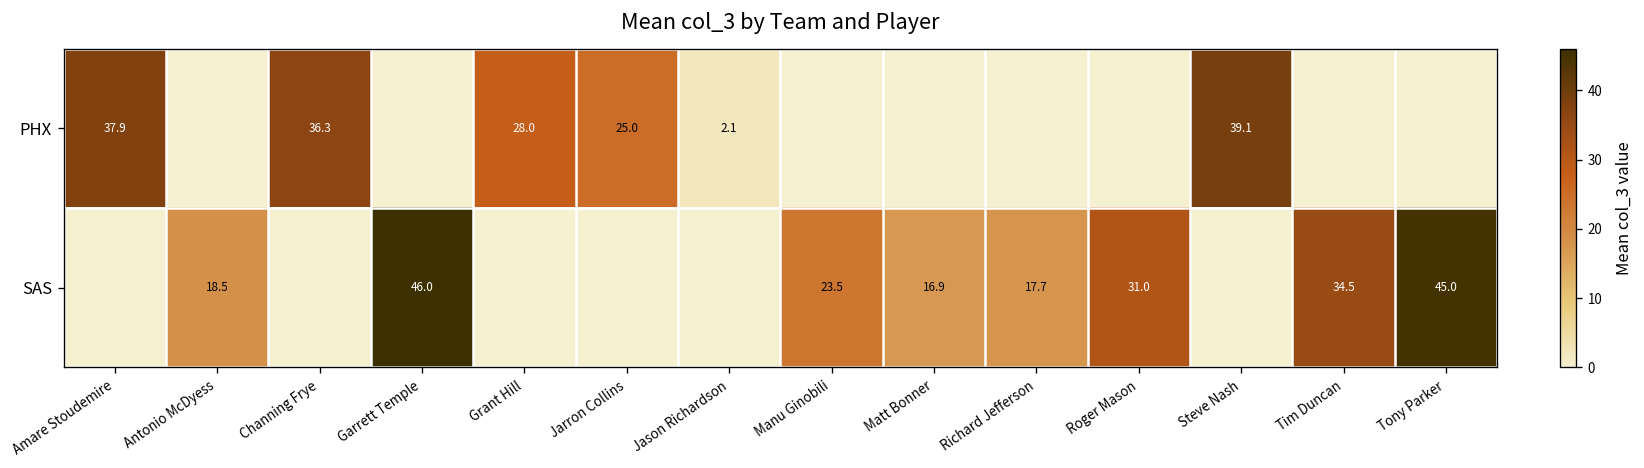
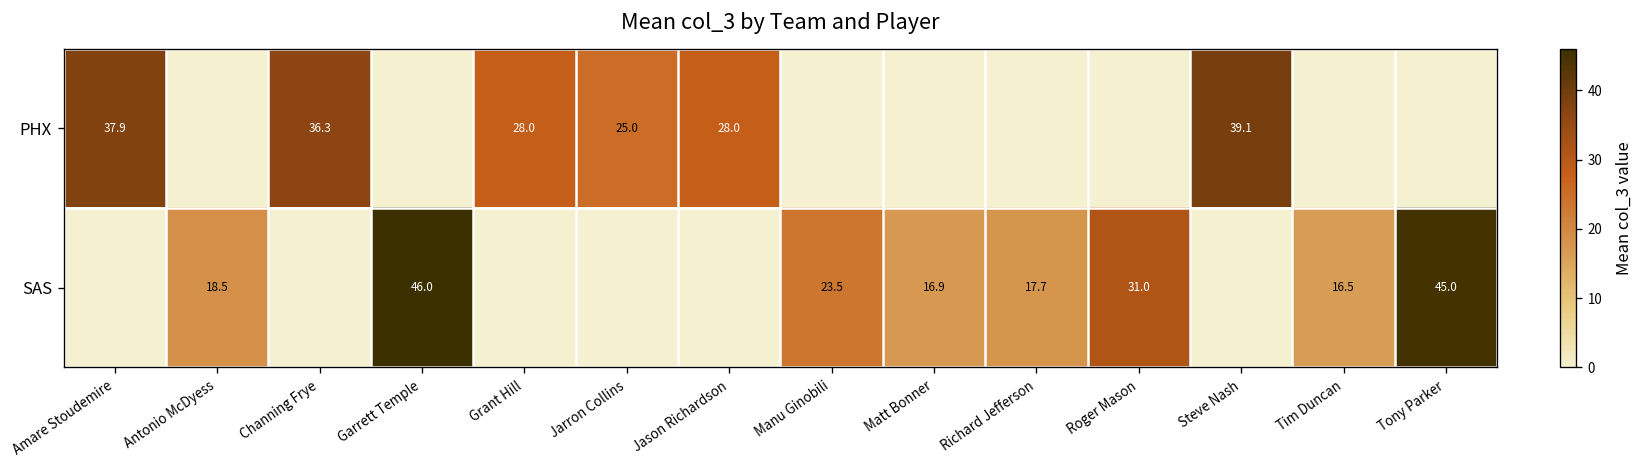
PHX, Jason Richardson: 2.1 -> 28.0
SAS, Tim Duncan: 34.5 -> 16.5
